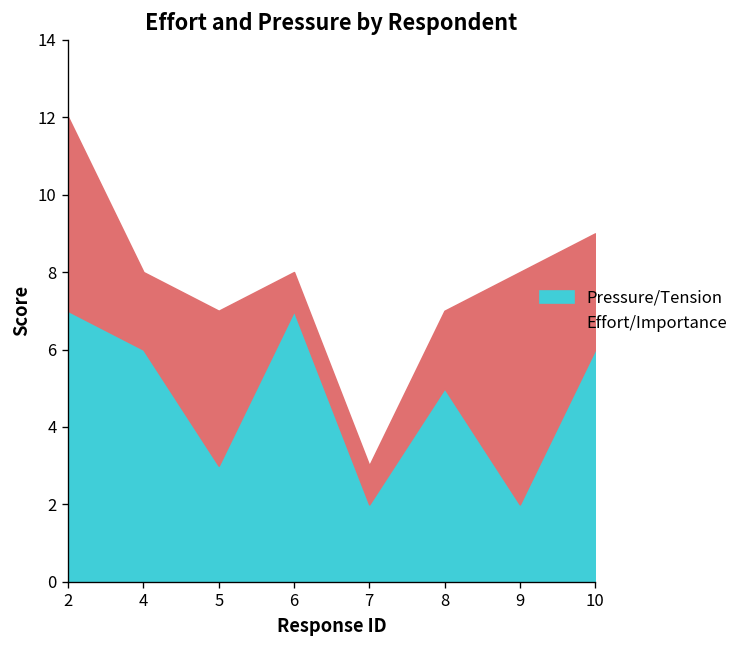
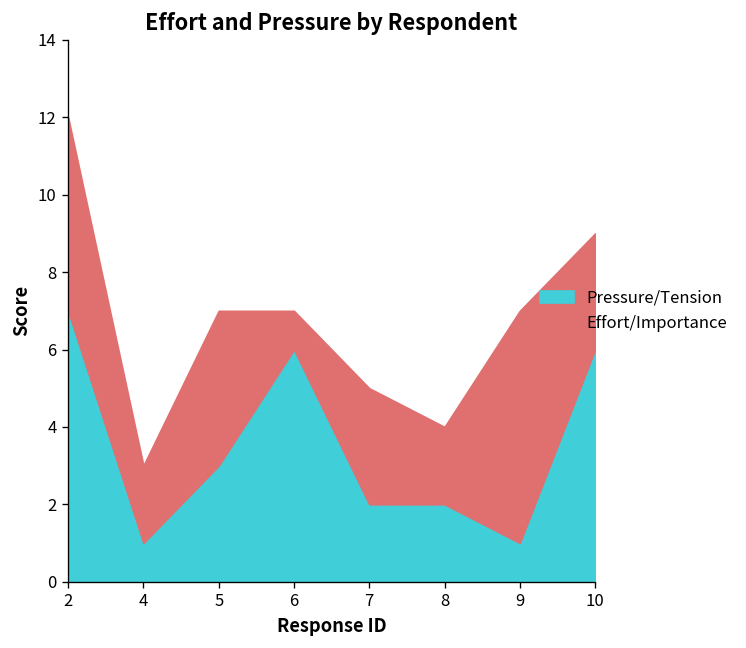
Pressure/Tension, 4: 6 -> 1
Pressure/Tension, 6: 7 -> 6
Effort/Importance, 7: 1 -> 3
Pressure/Tension, 8: 5 -> 2
Pressure/Tension, 9: 2 -> 1
